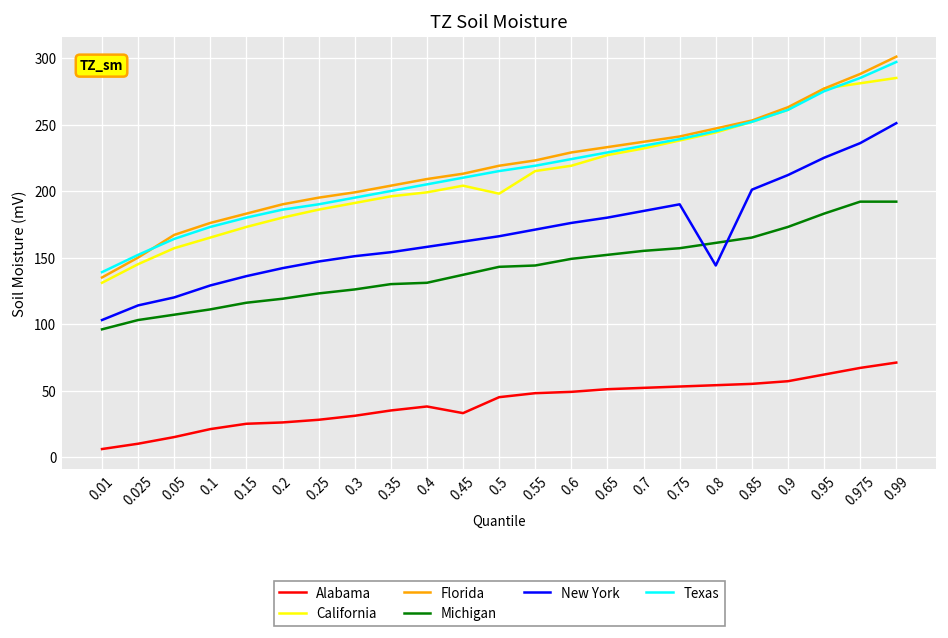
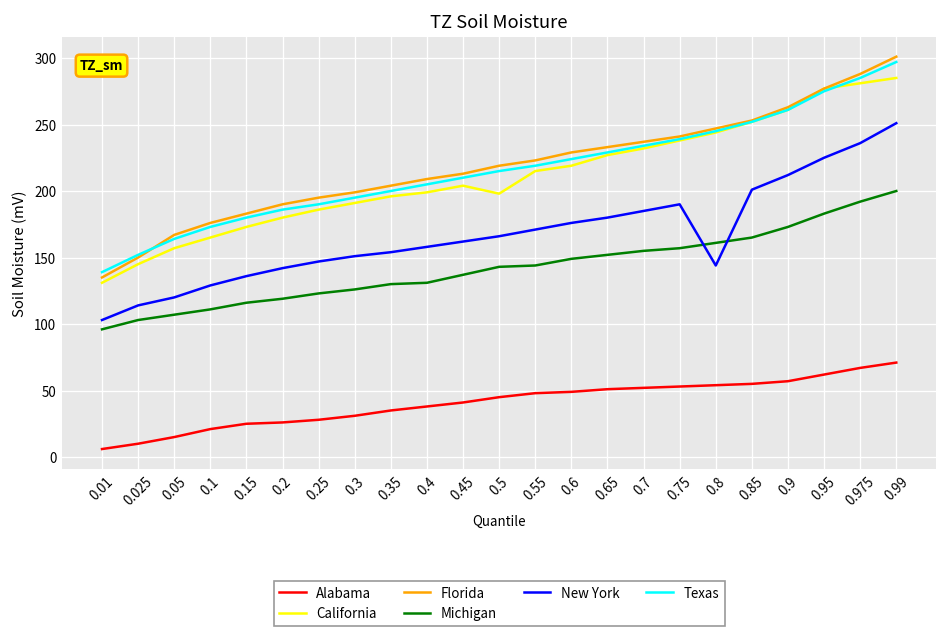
Alabama, 0.45: 33 -> 41
Michigan, 0.99: 192 -> 200
